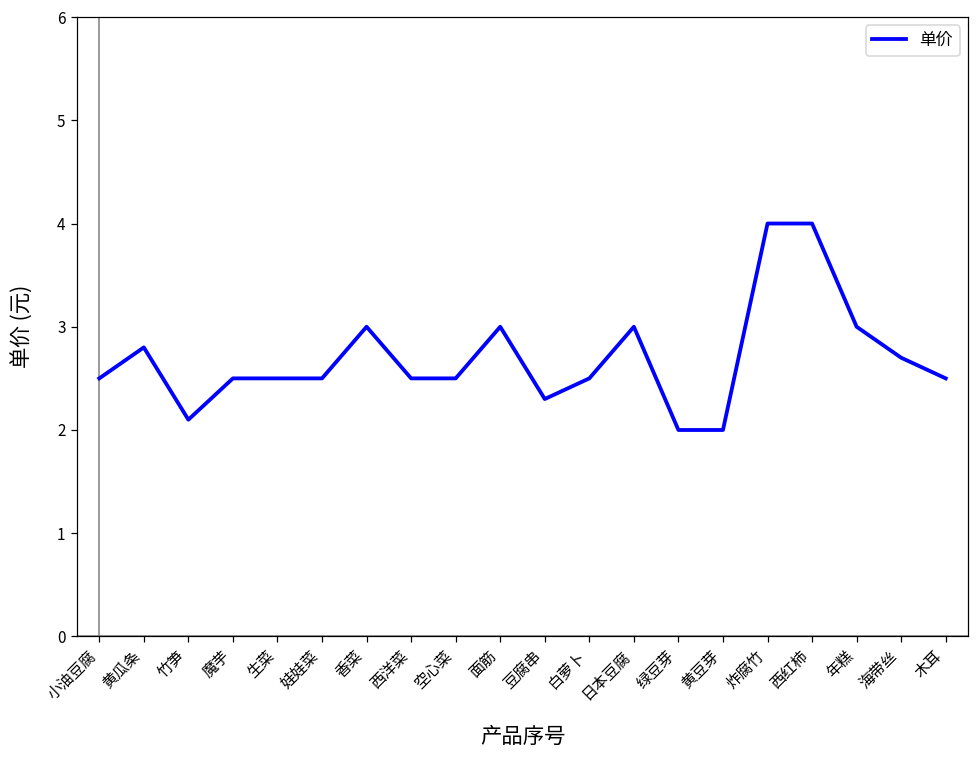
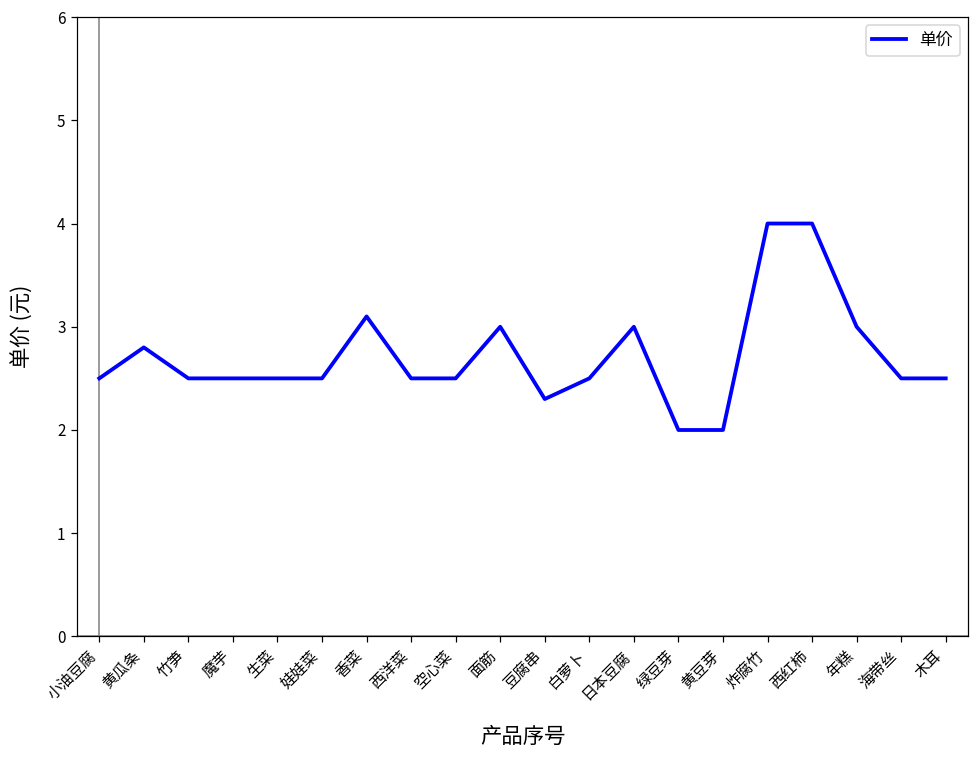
竹笋: 2.1 -> 2.5
香菜: 3.0 -> 3.1
海带丝: 2.7 -> 2.5
